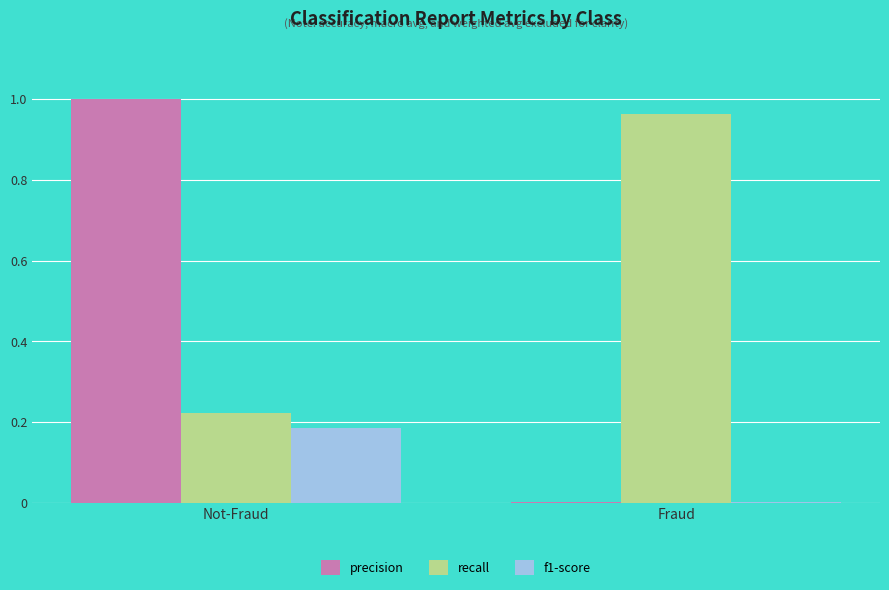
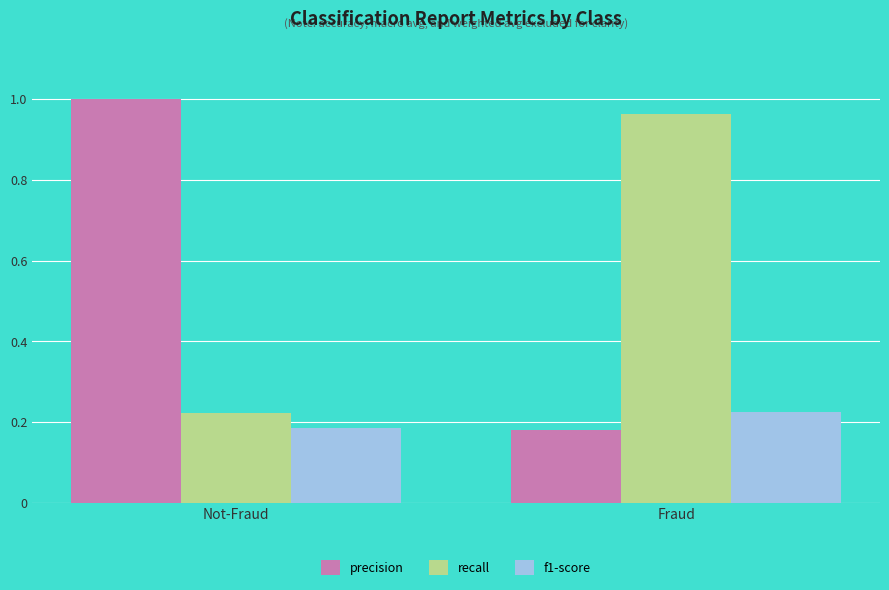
precision, Fraud: 0.00 -> 0.18
f1-score, Fraud: 0.00 -> 0.23
